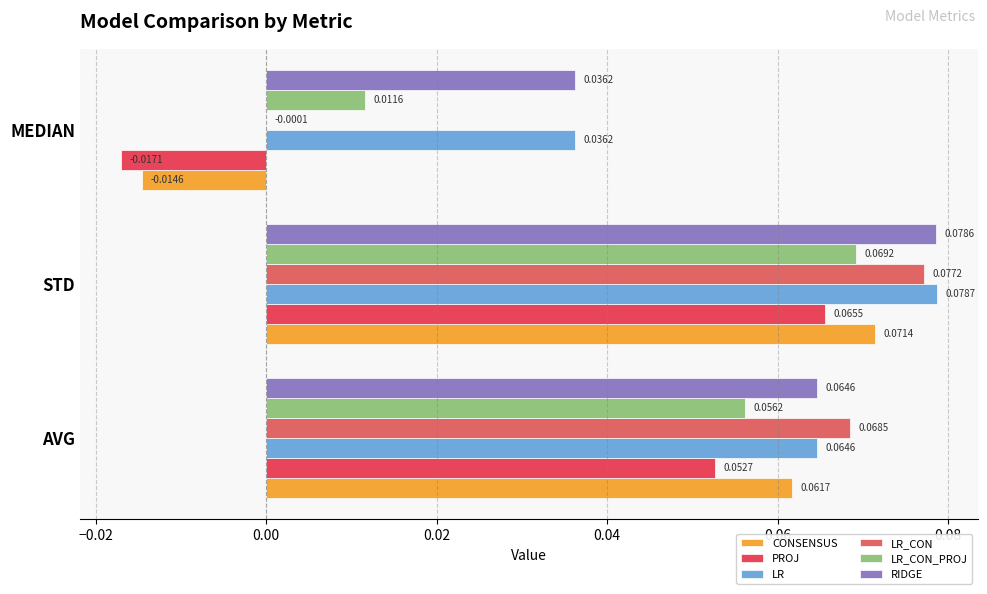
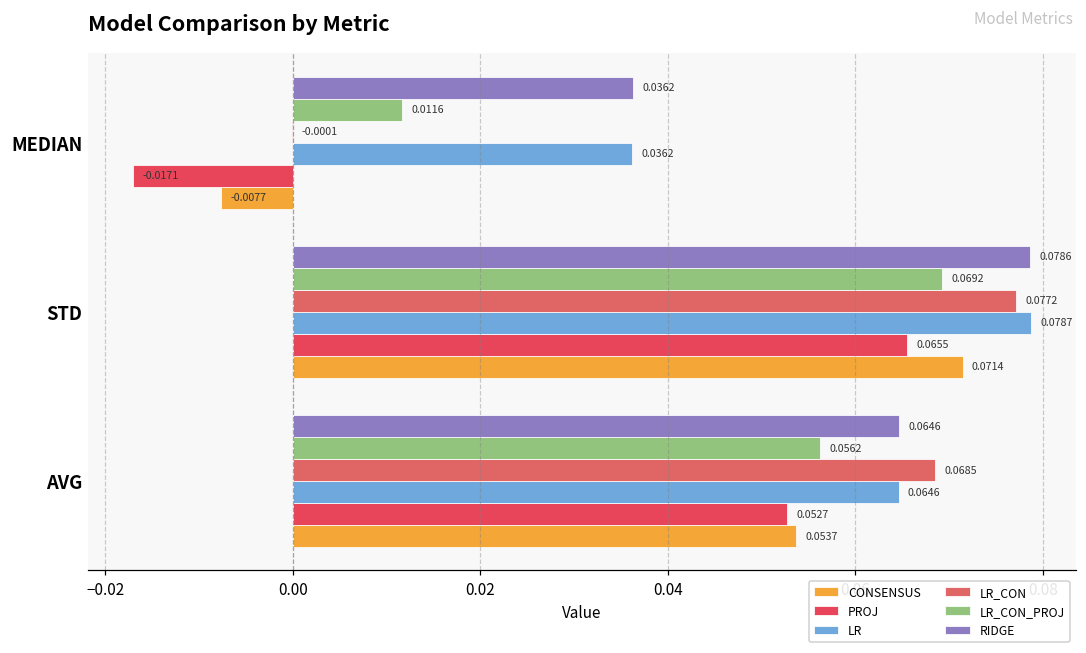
CONSENSUS, MEDIAN: -0.0146 -> -0.0077
CONSENSUS, AVG: 0.0617 -> 0.0537
